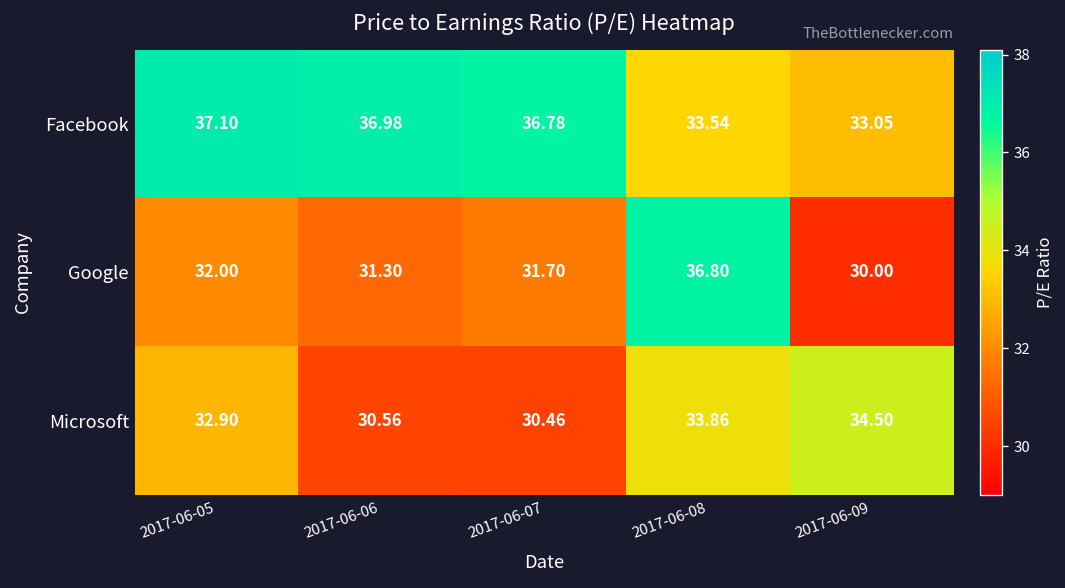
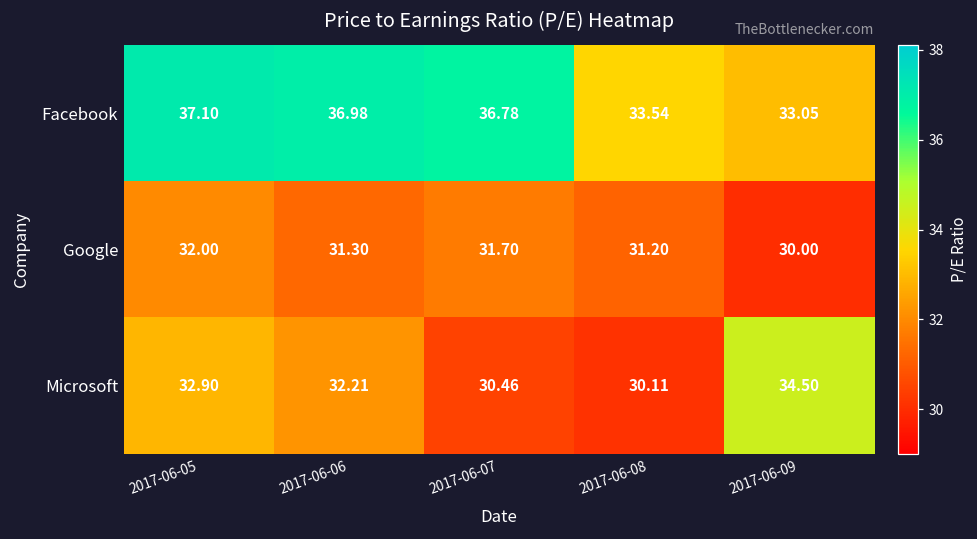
Google, 2017-06-08: 36.80 -> 31.20
Microsoft, 2017-06-06: 30.56 -> 32.21
Microsoft, 2017-06-08: 33.86 -> 30.11
